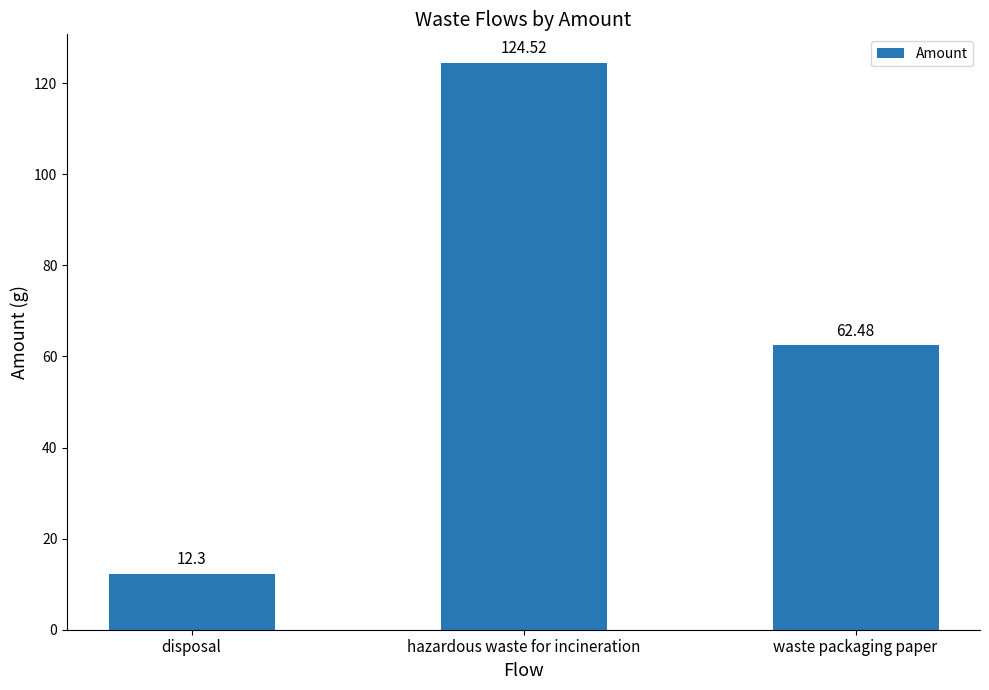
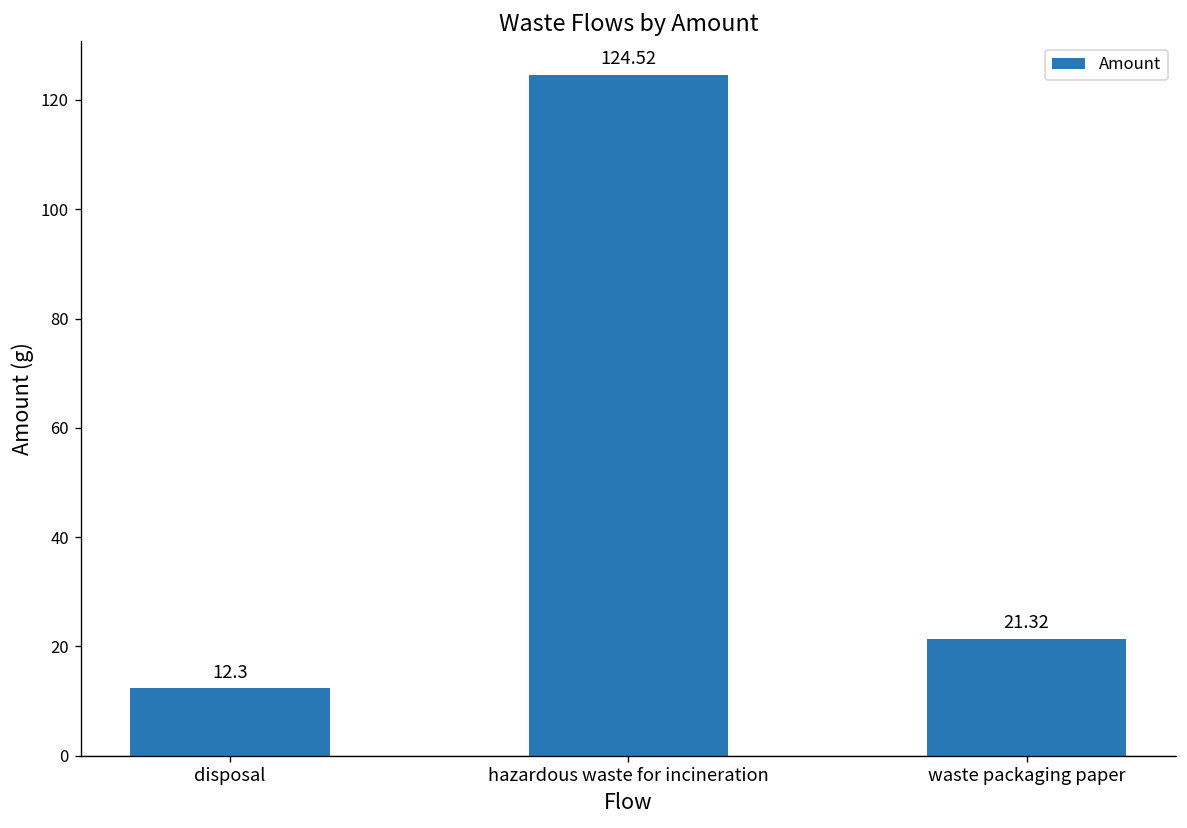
waste packaging paper: 62.48 -> 21.32
